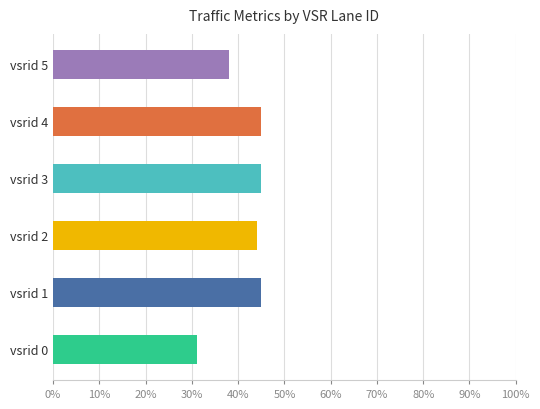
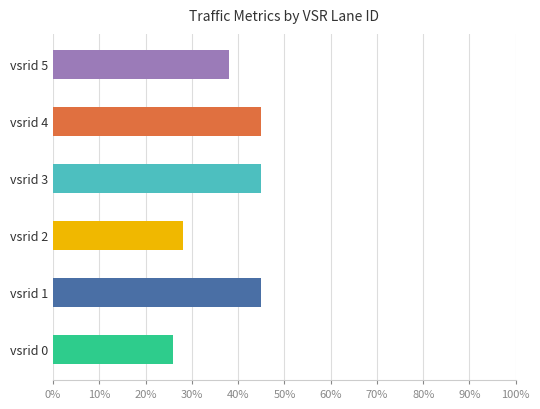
vsrid 2: 44% -> 28%
vsrid 0: 31% -> 26%
